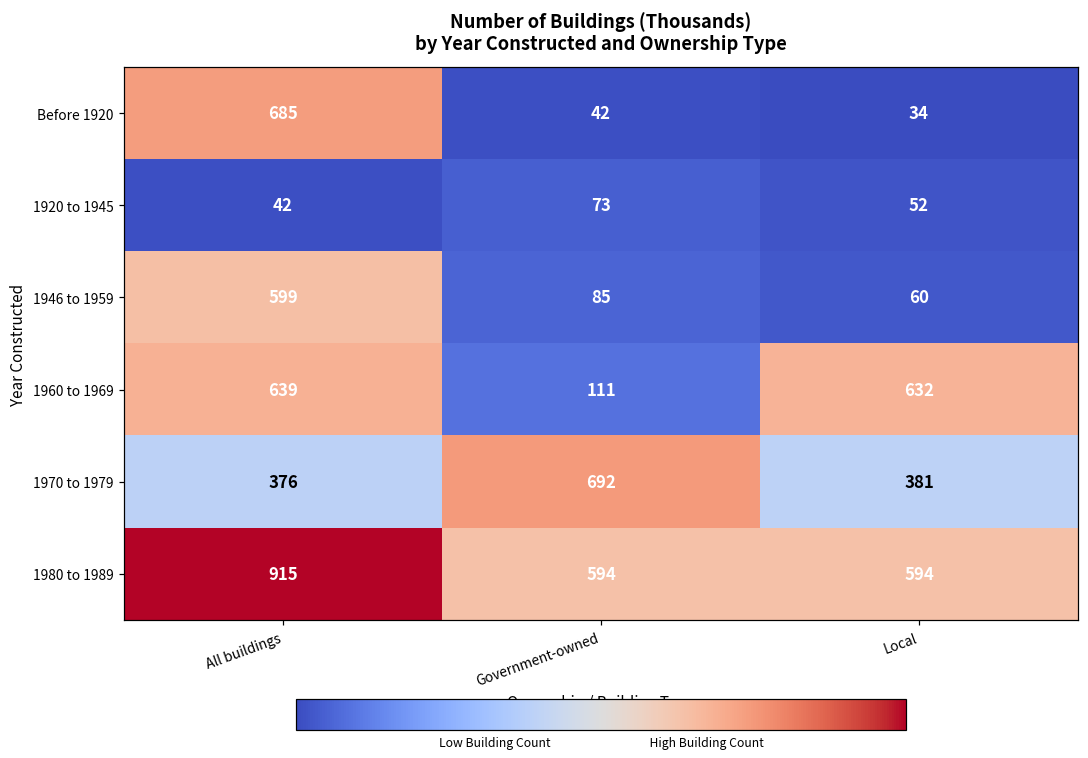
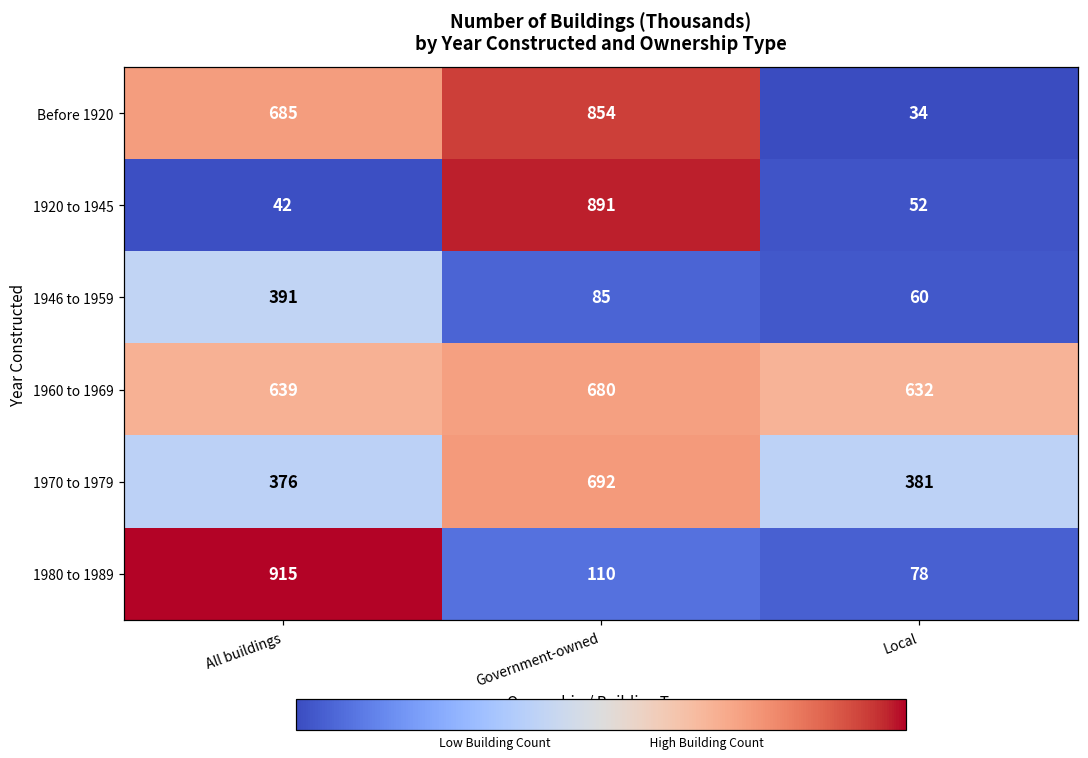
Before 1920, Government-owned: 42 -> 854
1920 to 1945, Government-owned: 73 -> 891
1946 to 1959, All buildings: 599 -> 391
1960 to 1969, Government-owned: 111 -> 680
1980 to 1989, Government-owned: 594 -> 110
1980 to 1989, Local: 594 -> 78
